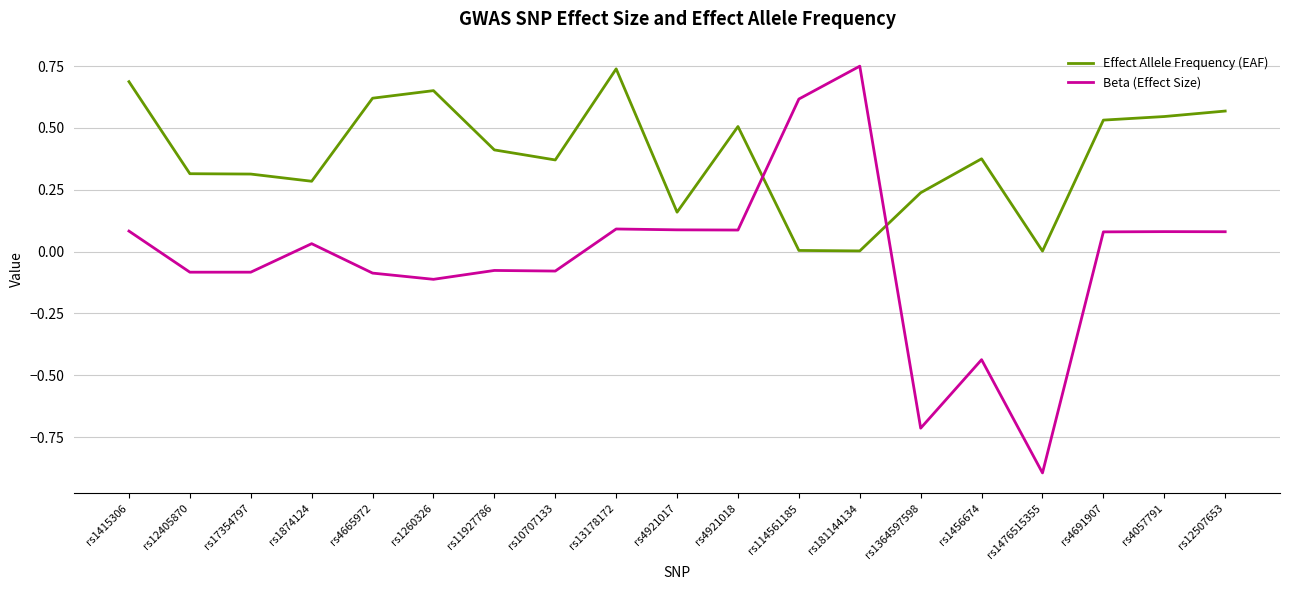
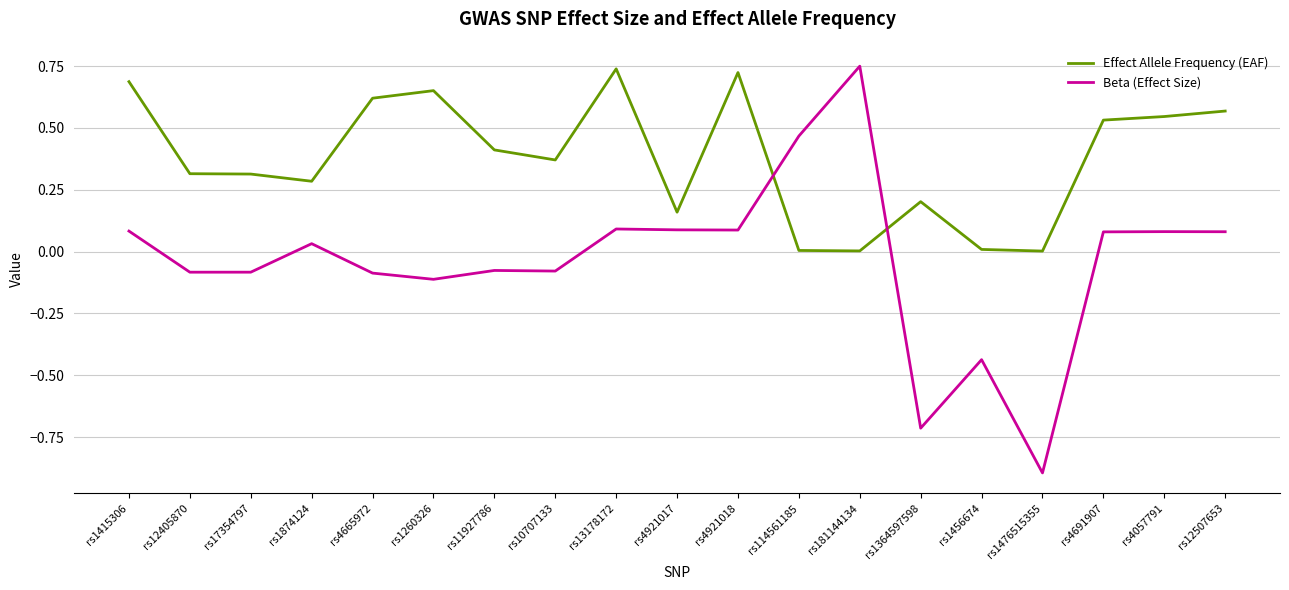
Effect Allele Frequency (EAF), rs4921018: 0.51 -> 0.72
Beta (Effect Size), rs114561185: 0.62 -> 0.47
Effect Allele Frequency (EAF), rs1364597598: 0.24 -> 0.20
Effect Allele Frequency (EAF), rs1456674: 0.38 -> 0.01
